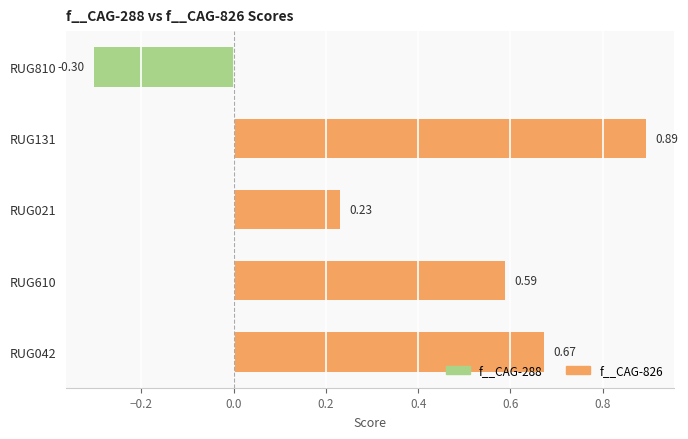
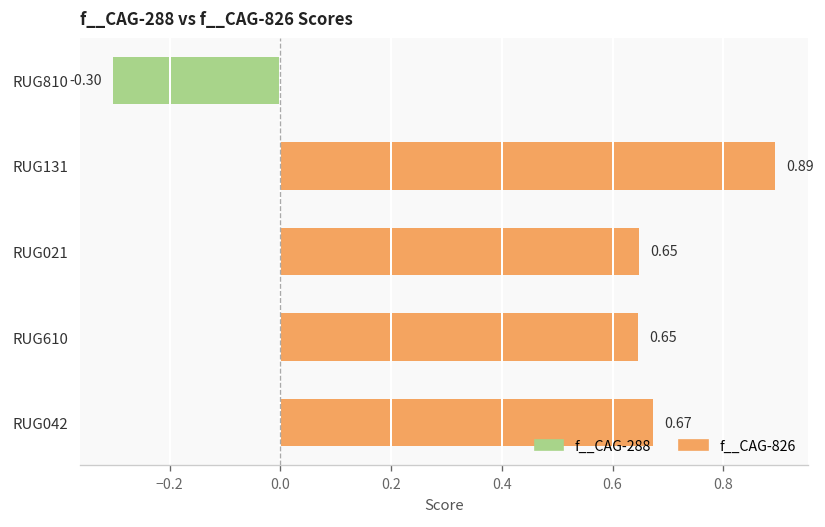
RUG021: 0.23 -> 0.65
RUG610: 0.59 -> 0.65
